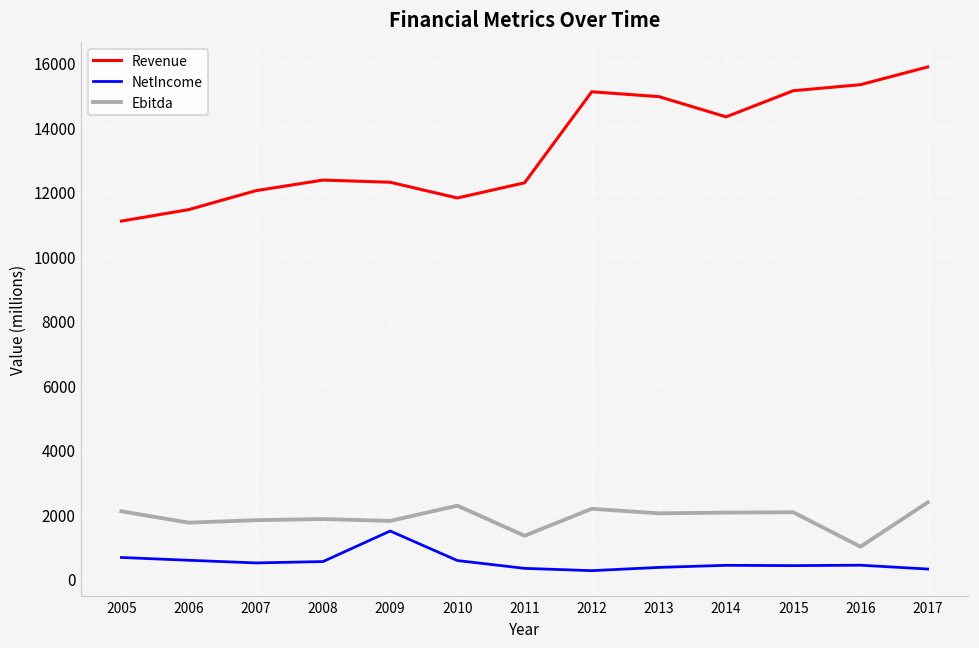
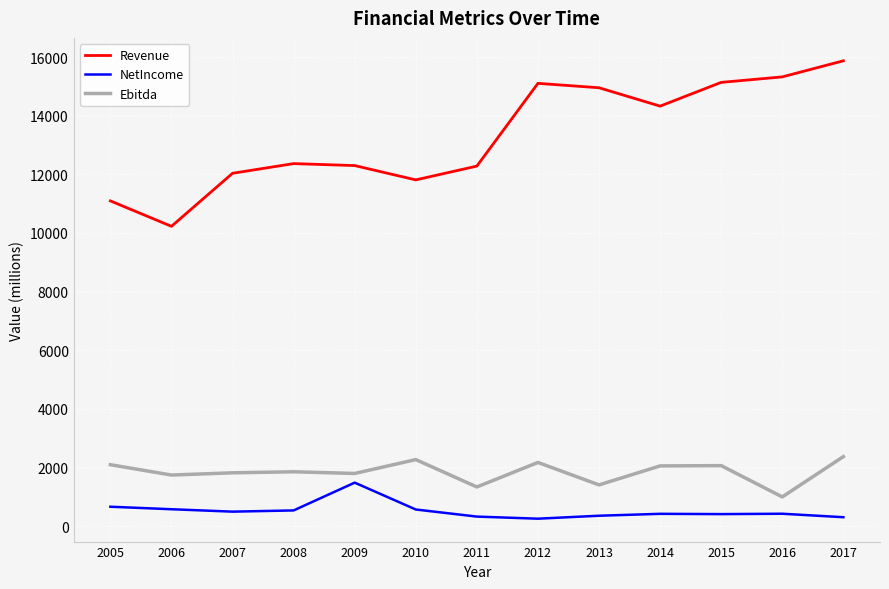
Revenue, 2006: 11400 -> 10200
Ebitda, 2013: 2000 -> 1400
